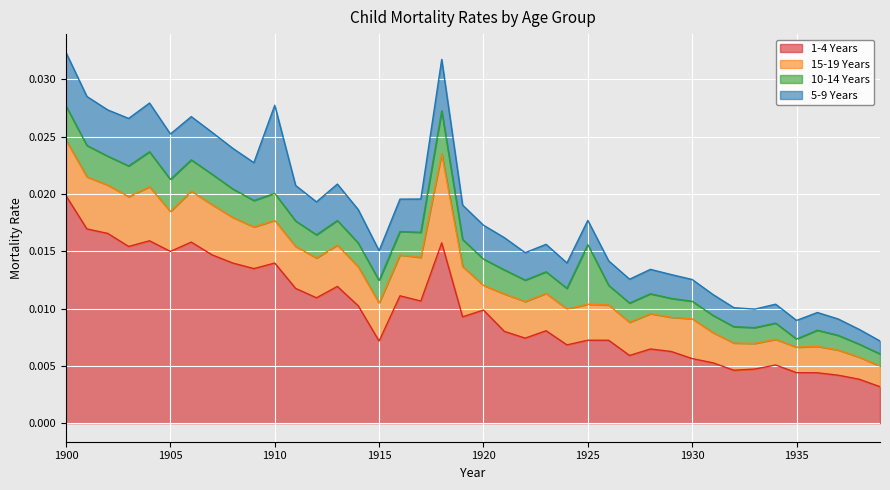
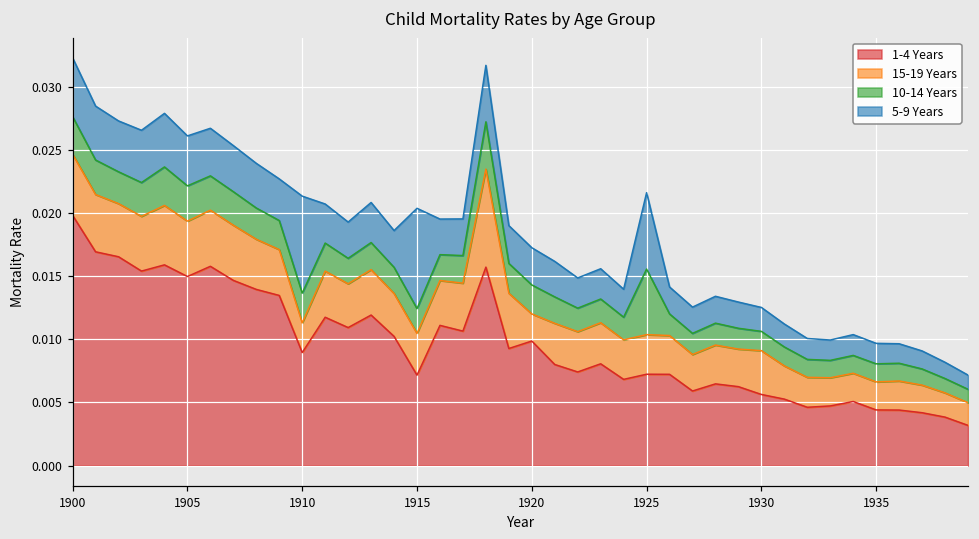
15-19 Years, 1905: 0.0035 -> 0.0044
1-4 Years, 1910: 0.0140 -> 0.0090
15-19 Years, 1910: 0.0037 -> 0.0024
5-9 Years, 1915: 0.0026 -> 0.0080
5-9 Years, 1925: 0.0021 -> 0.0061
10-14 Years, 1935: 0.0007 -> 0.0014
